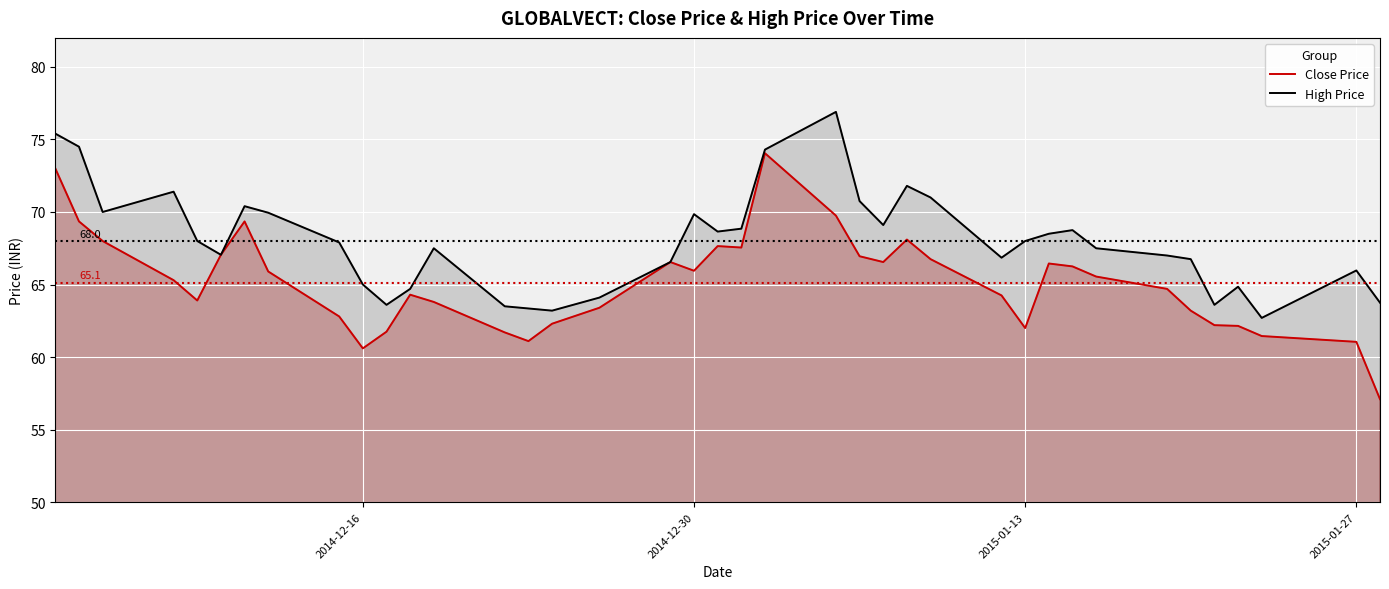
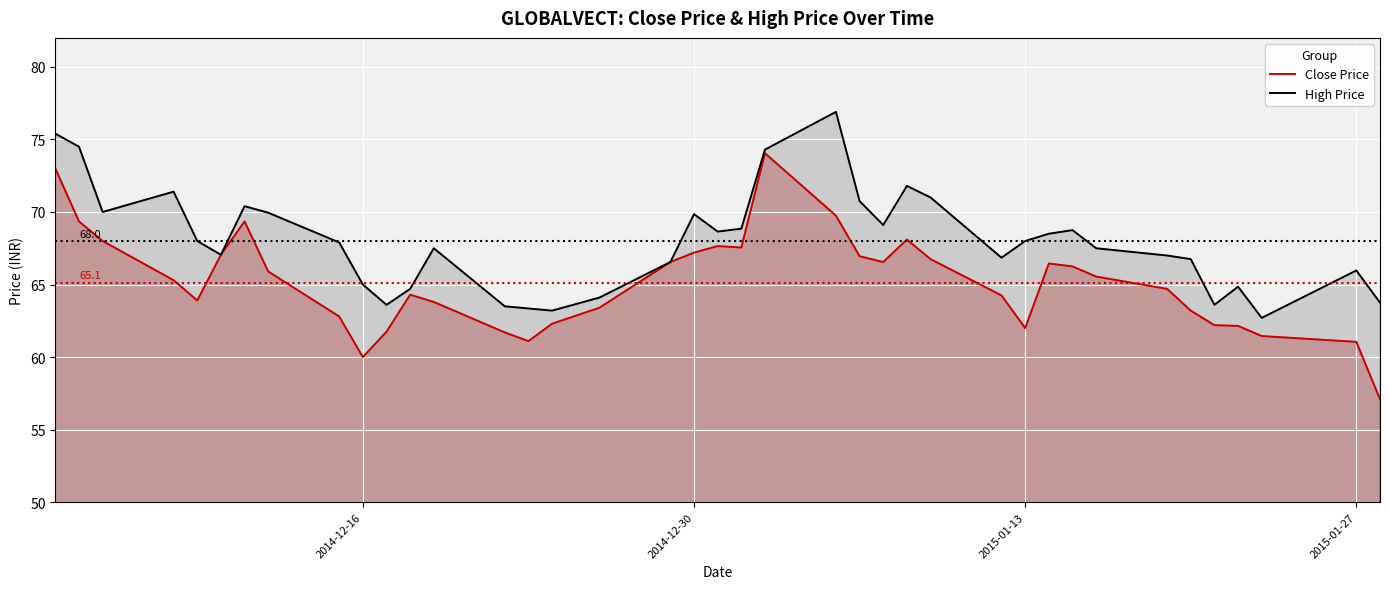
Close Price, 2014-12-16: 60.6 -> 60.0
Close Price, 2014-12-30: 66.0 -> 67.2
